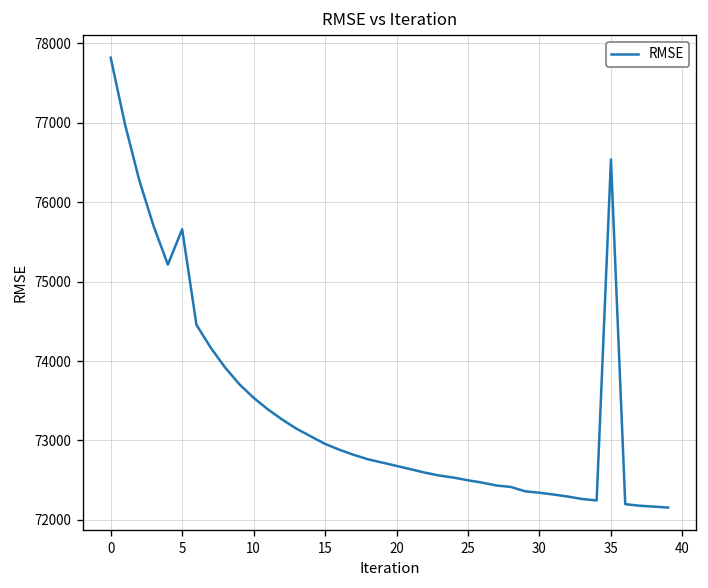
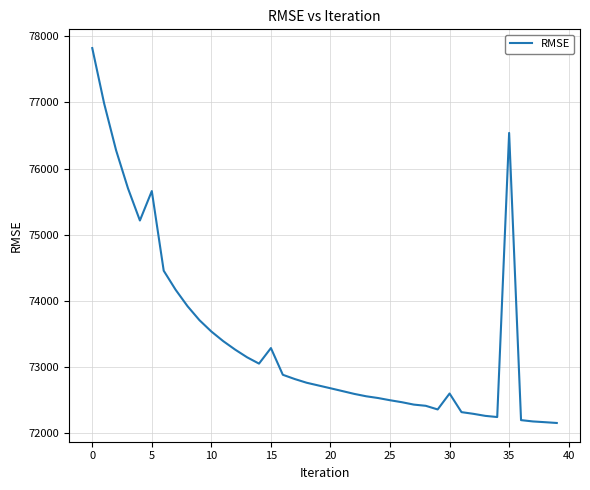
15: 73000 -> 73300
30: 72300 -> 72600
